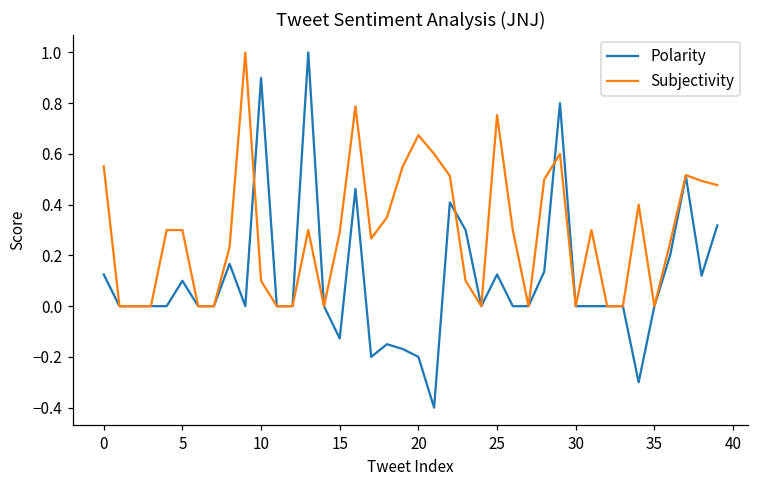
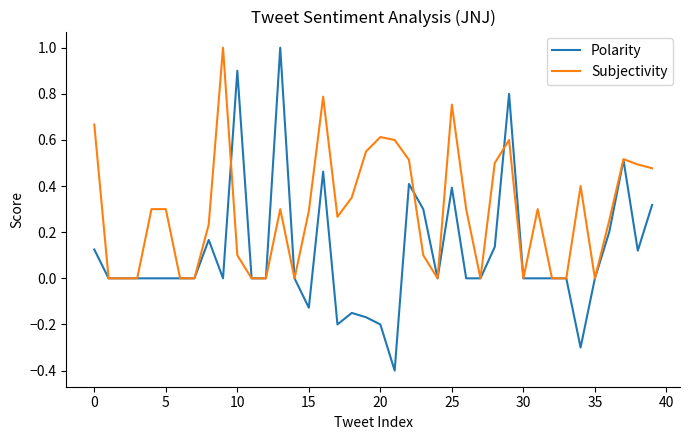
Subjectivity, 0: 0.55 -> 0.67
Polarity, 5: 0.1 -> 0.0
Subjectivity, 20: 0.67 -> 0.61
Polarity, 25: 0.13 -> 0.39
